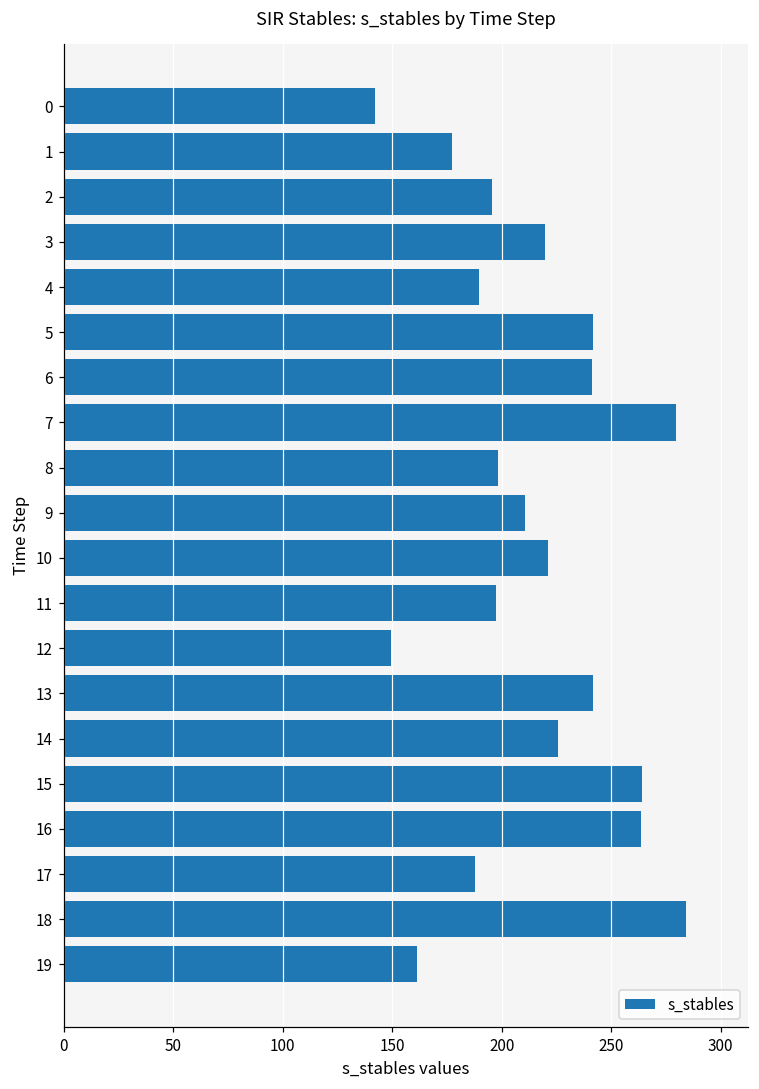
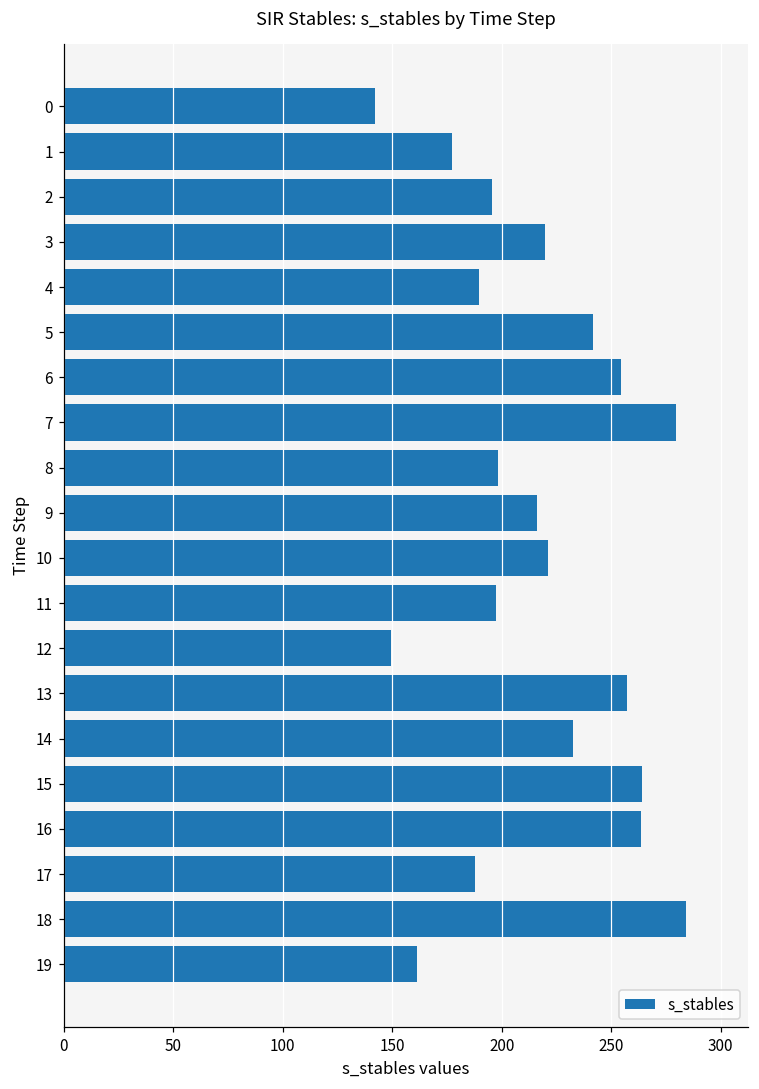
6: 241 -> 255
9: 211 -> 216
13: 242 -> 257
14: 226 -> 232
